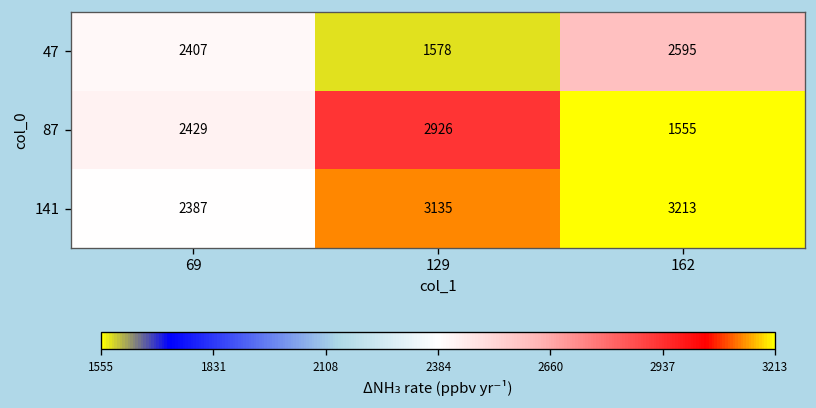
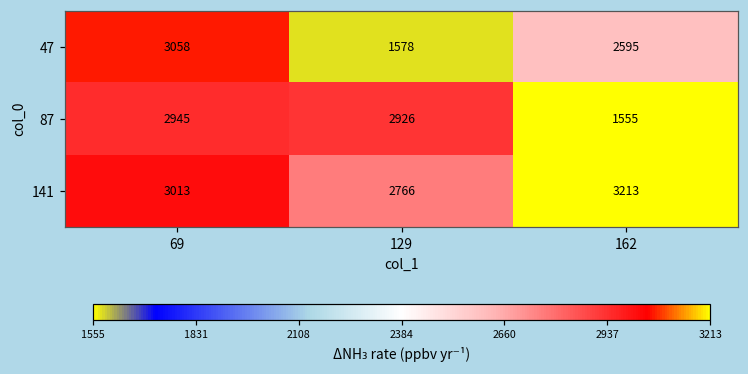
47, 69: 2407 -> 3058
87, 69: 2429 -> 2945
141, 69: 2387 -> 3013
141, 129: 3135 -> 2766
